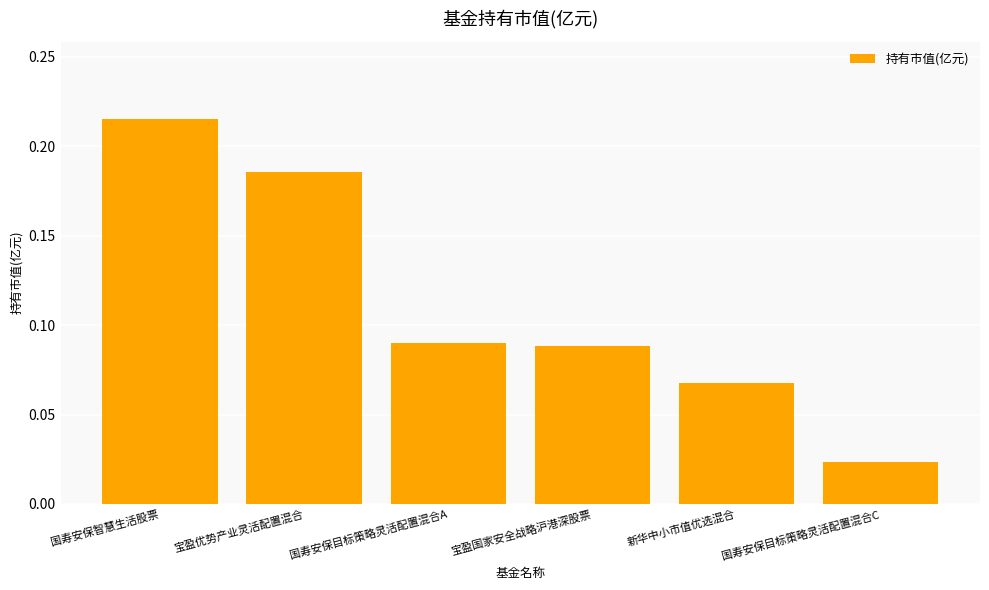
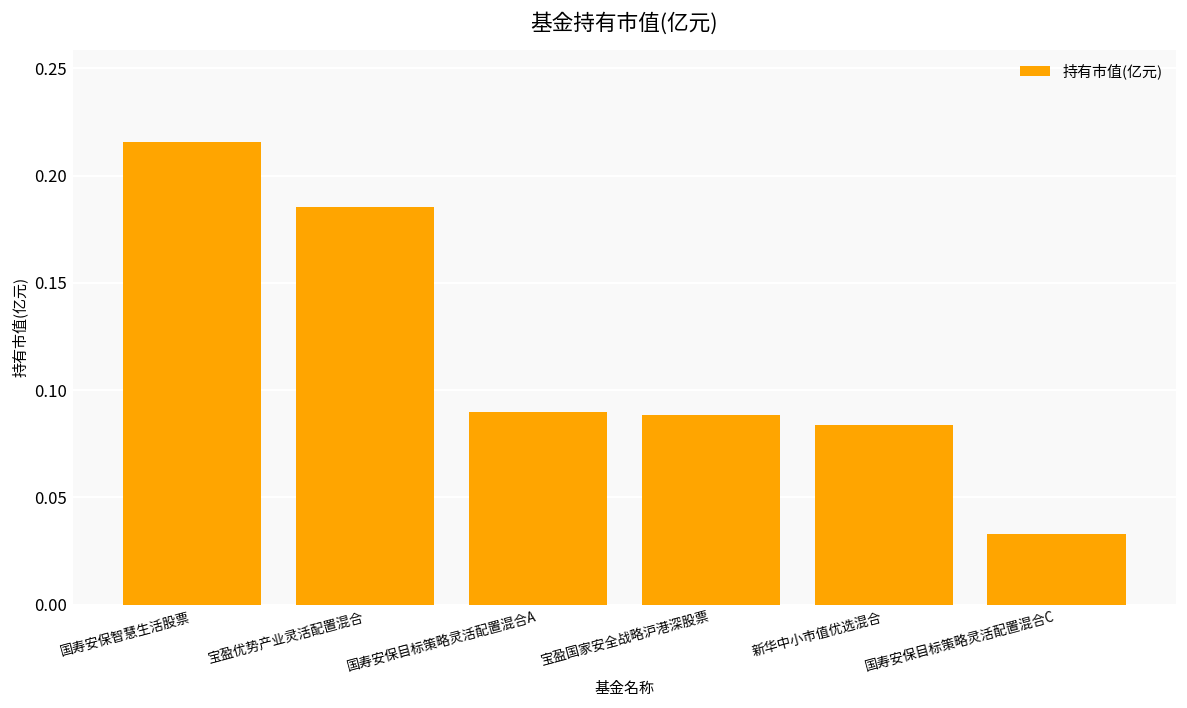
新华中小市值优选混合: 0.067 -> 0.084
国寿安保目标策略灵活配置混合C: 0.024 -> 0.033
